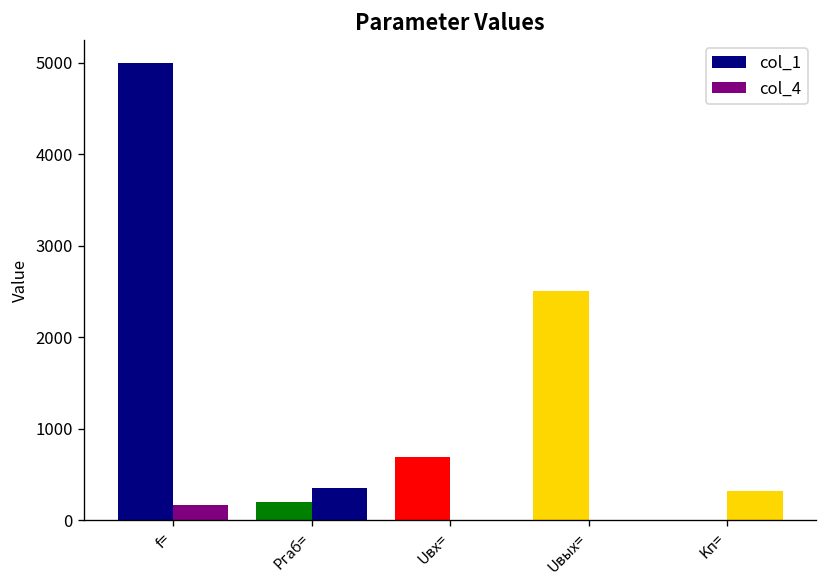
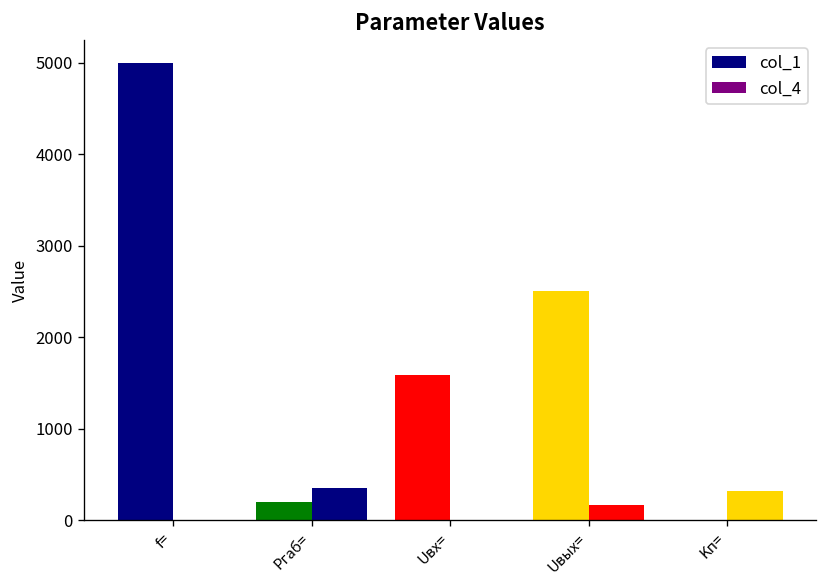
col_4, f=: 200 -> 0
col_1, Uвх=: 700 -> 1600
col_4, Uвых=: 0 -> 200
